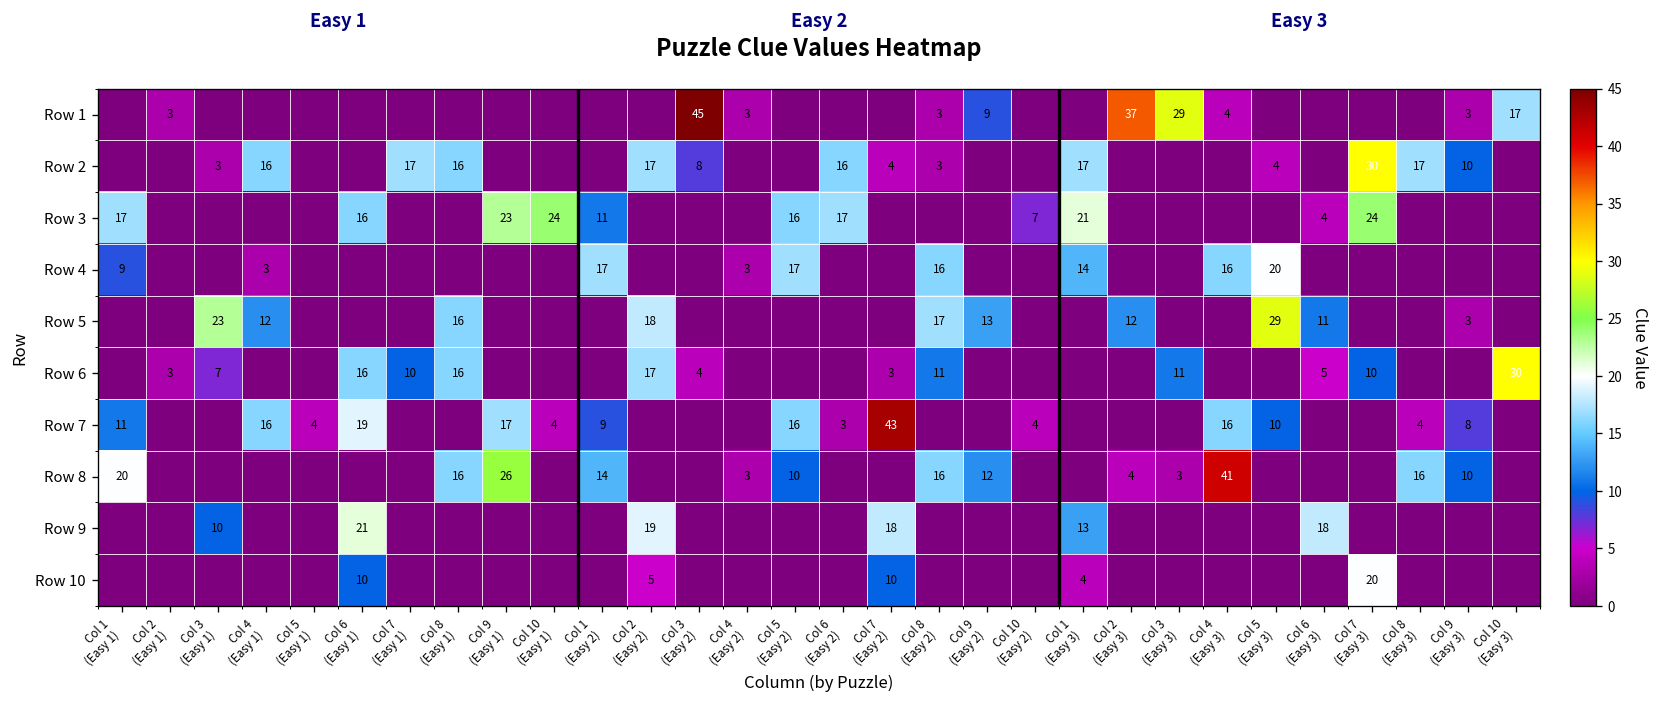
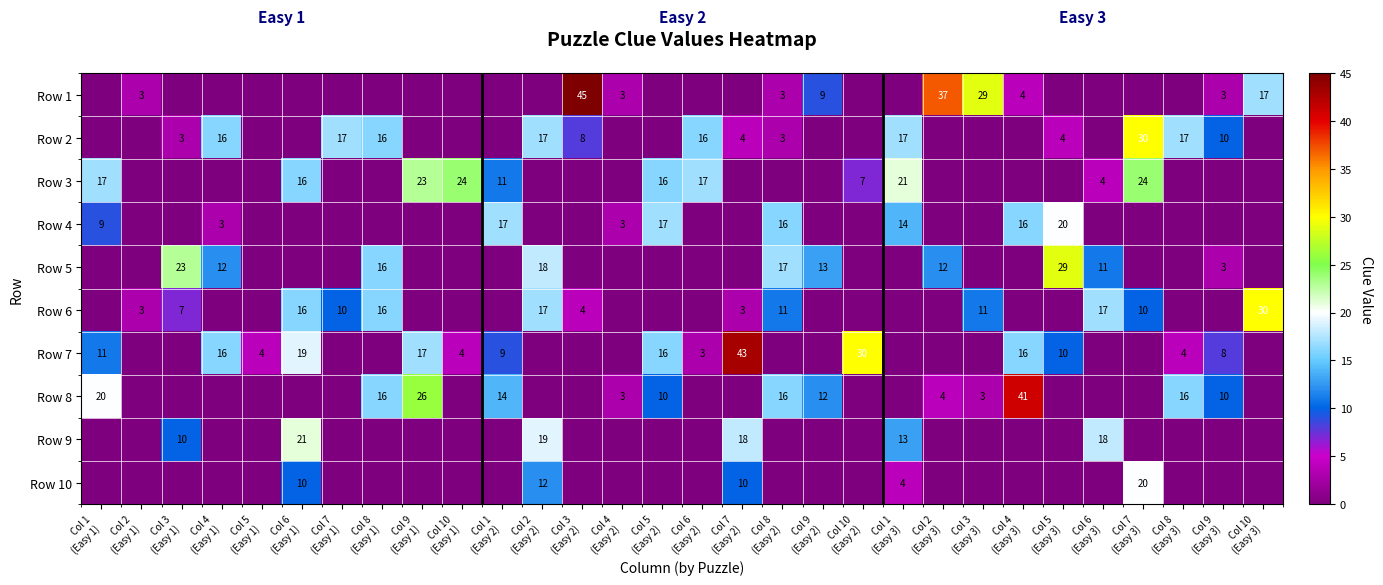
Row 6, Col 6 (Easy 3): 5 -> 17
Row 7, Col 10 (Easy 2): 4 -> 30
Row 10, Col 2 (Easy 2): 5 -> 12
